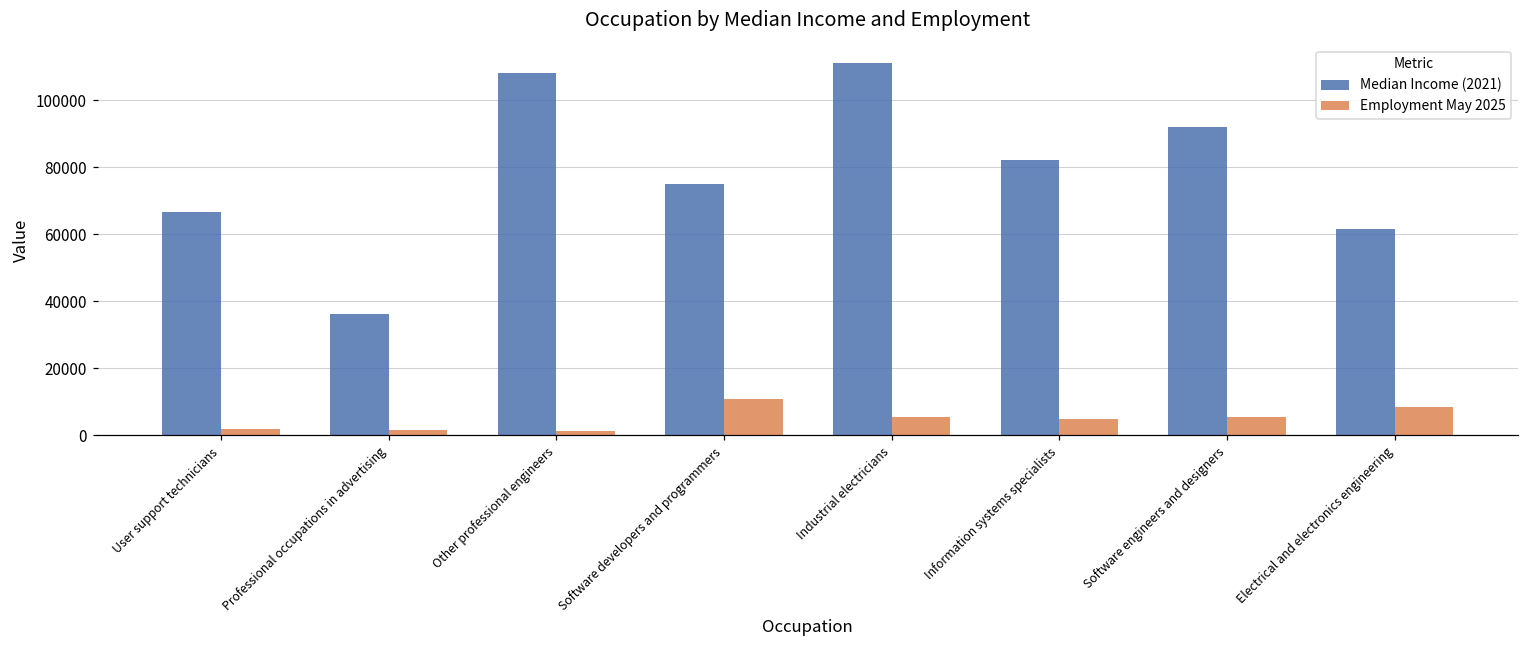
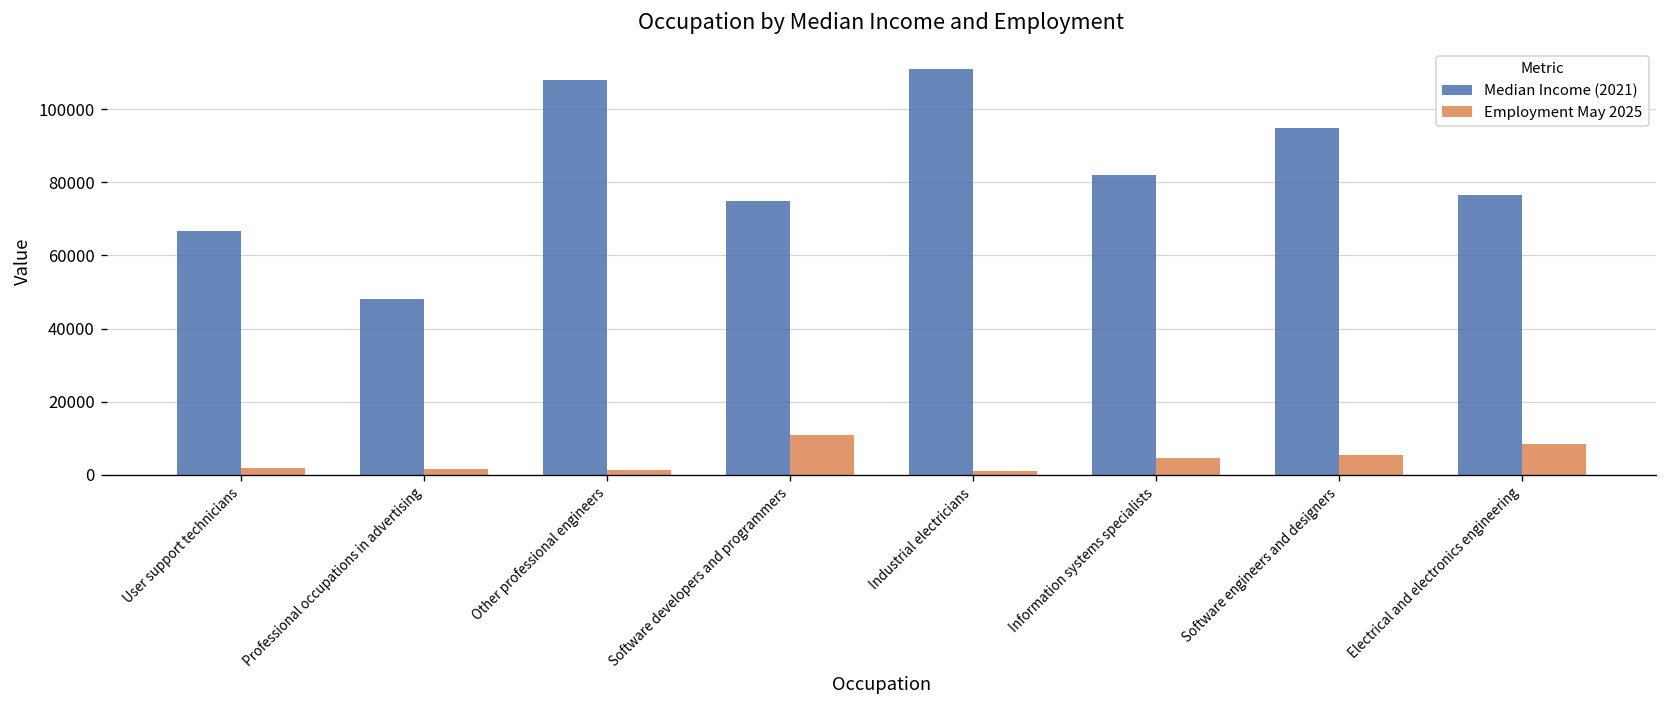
Median Income (2021), Professional occupations in advertising: 36000 -> 48000
Employment May 2025, Industrial electricians: 6000 -> 1000
Median Income (2021), Software engineers and designers: 92000 -> 95000
Median Income (2021), Electrical and electronics engineering: 61000 -> 77000
